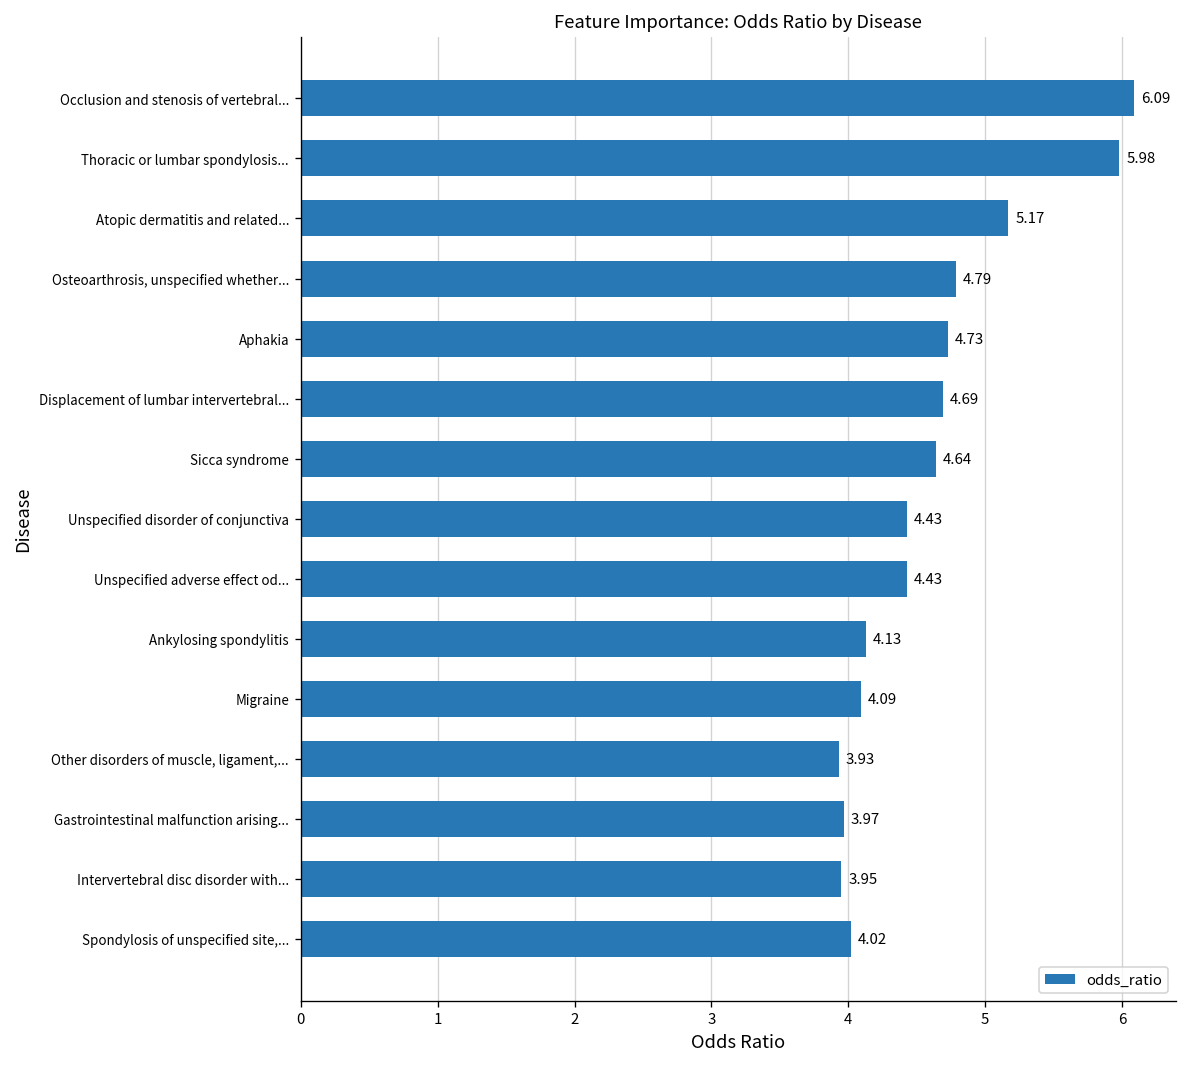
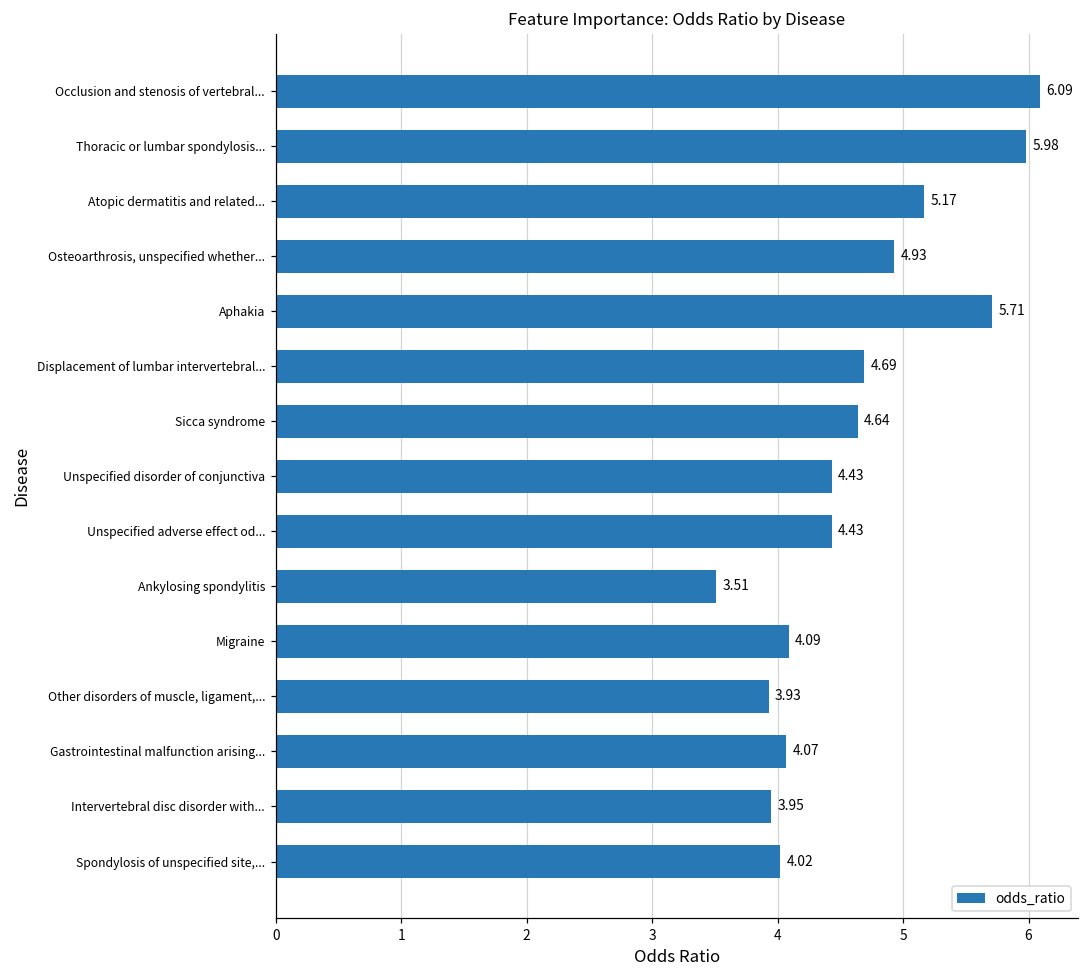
Osteoarthrosis, unspecified whether...: 4.79 -> 4.93
Aphakia: 4.73 -> 5.71
Ankylosing spondylitis: 4.13 -> 3.51
Gastrointestinal malfunction arising...: 3.97 -> 4.07
